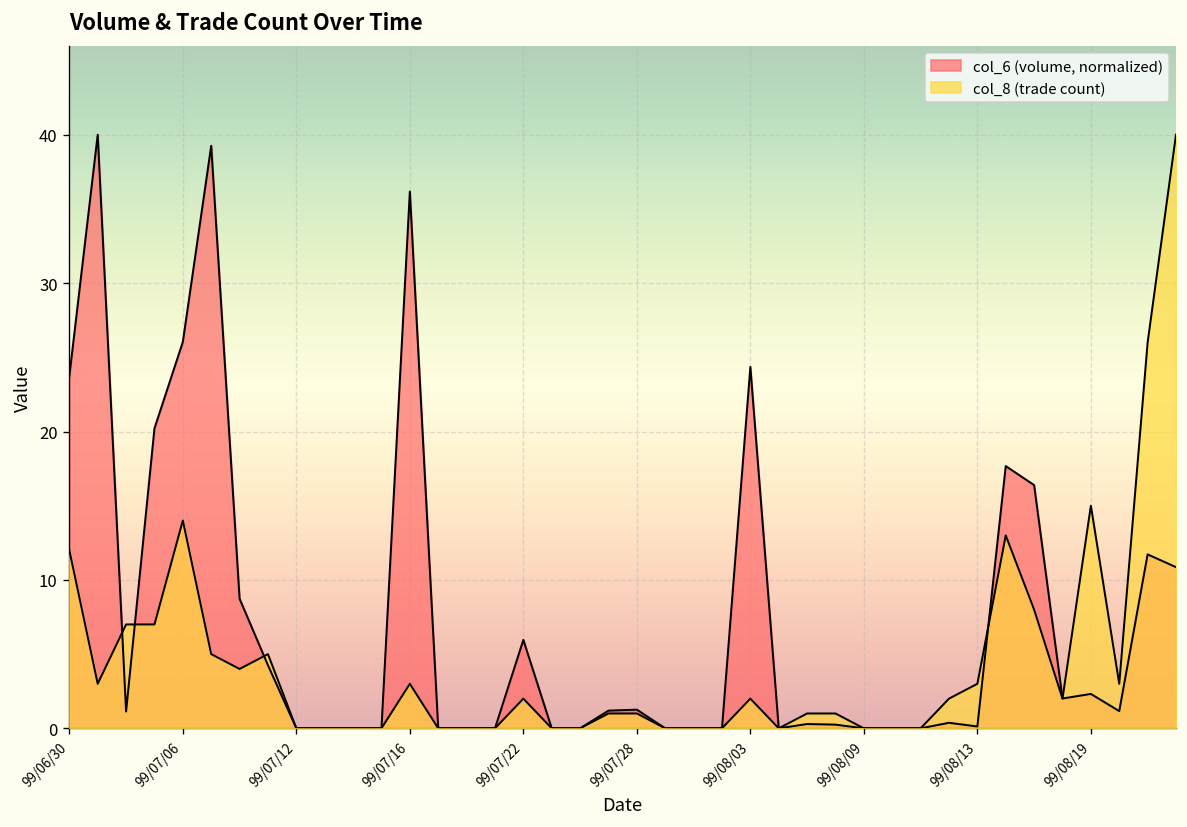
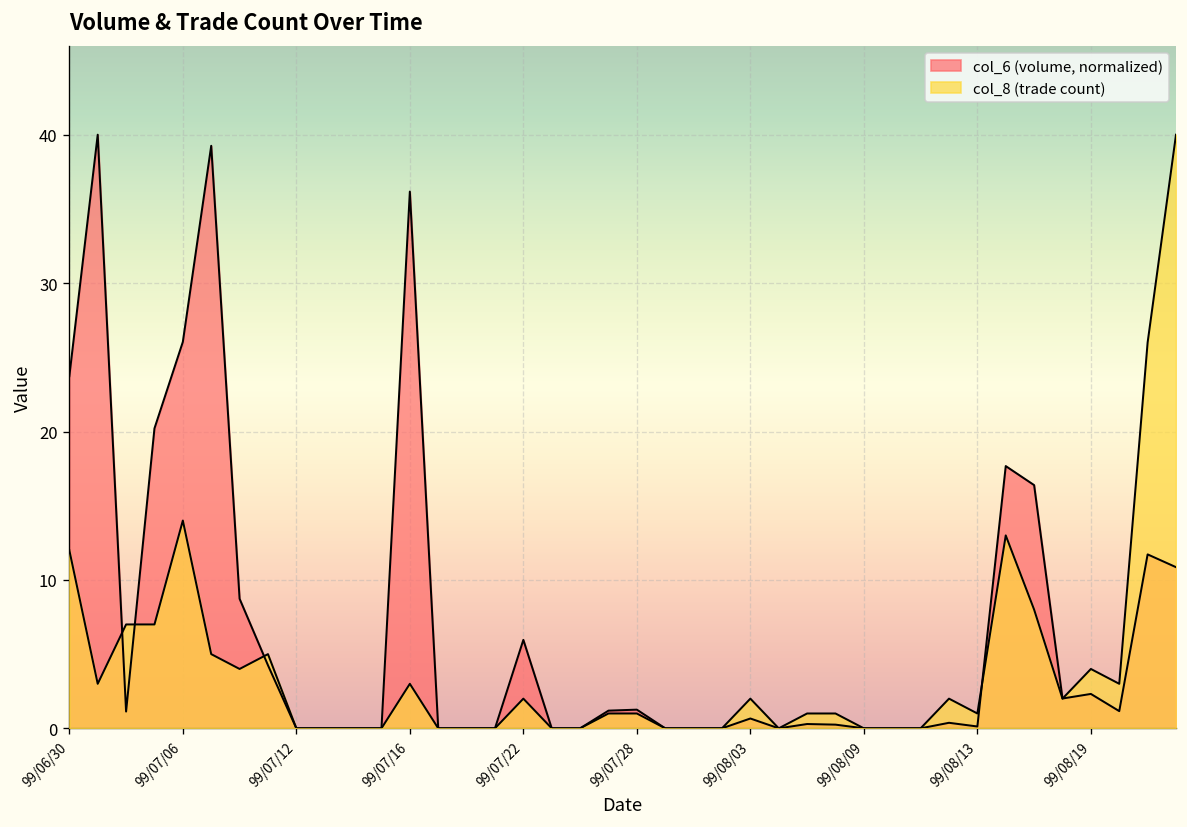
col_6 (volume, normalized), 99/08/03: 24.4 -> 0.7
col_8 (trade count), 99/08/13: 3 -> 1
col_8 (trade count), 99/08/19: 15 -> 4
